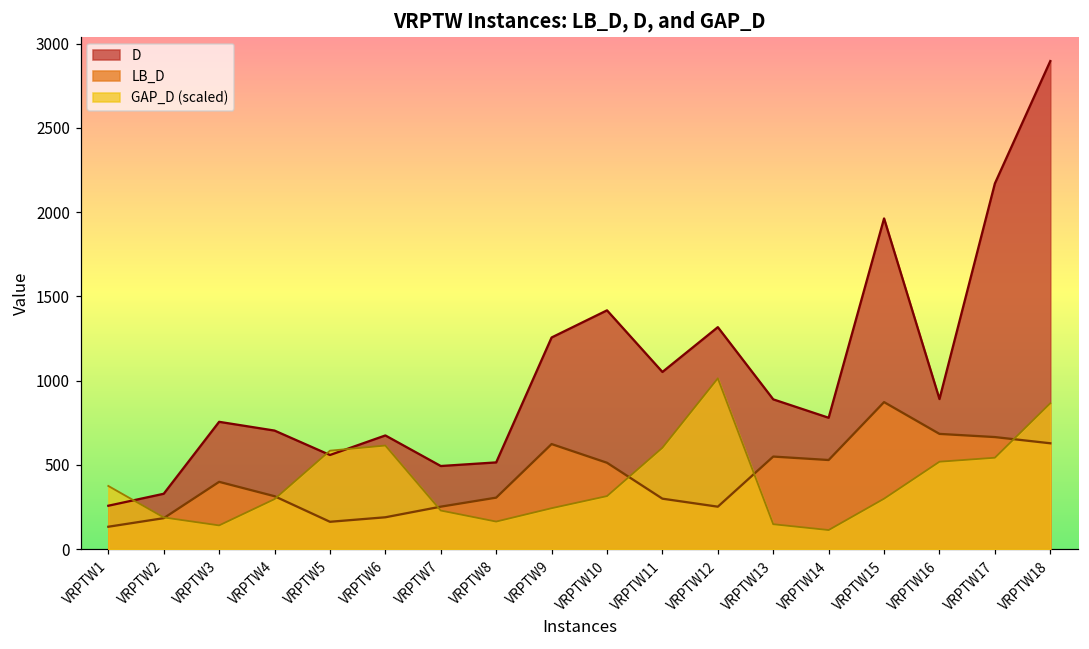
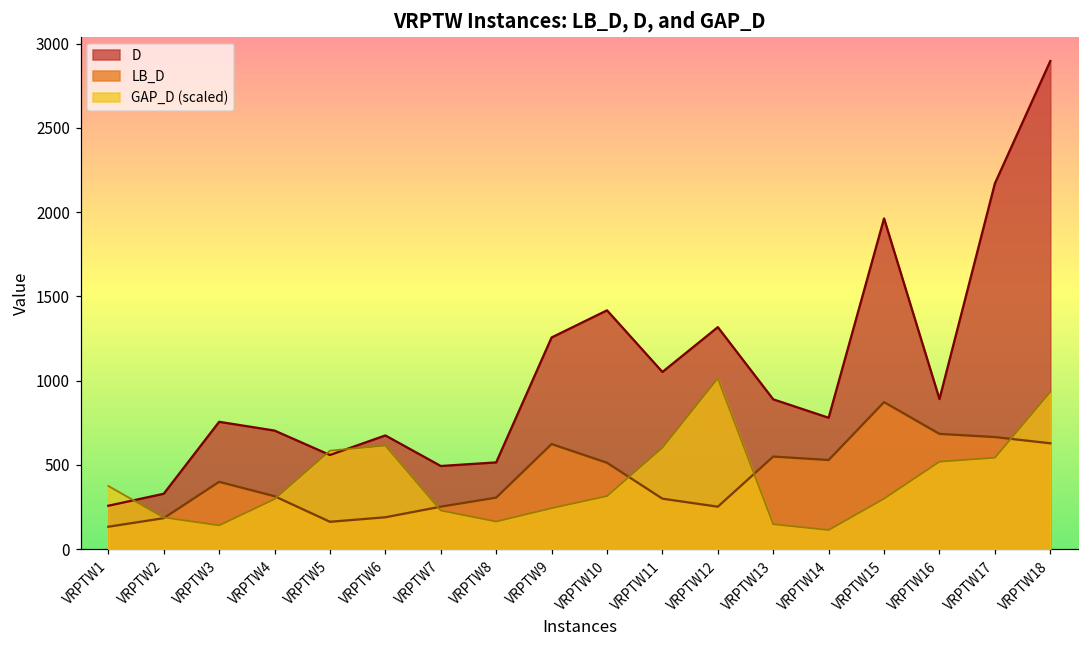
GAP_D (scaled), VRPTW18: 870 -> 930
